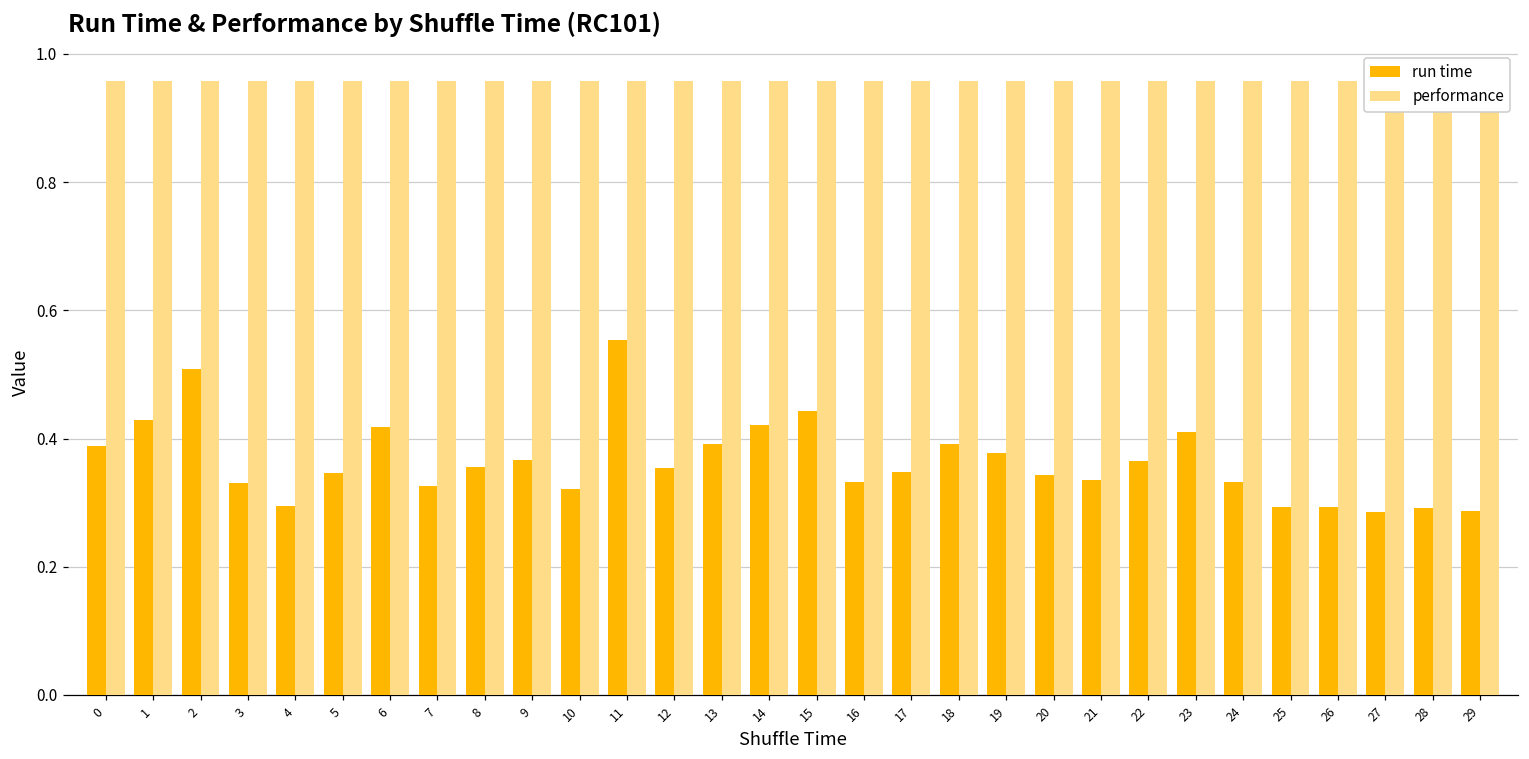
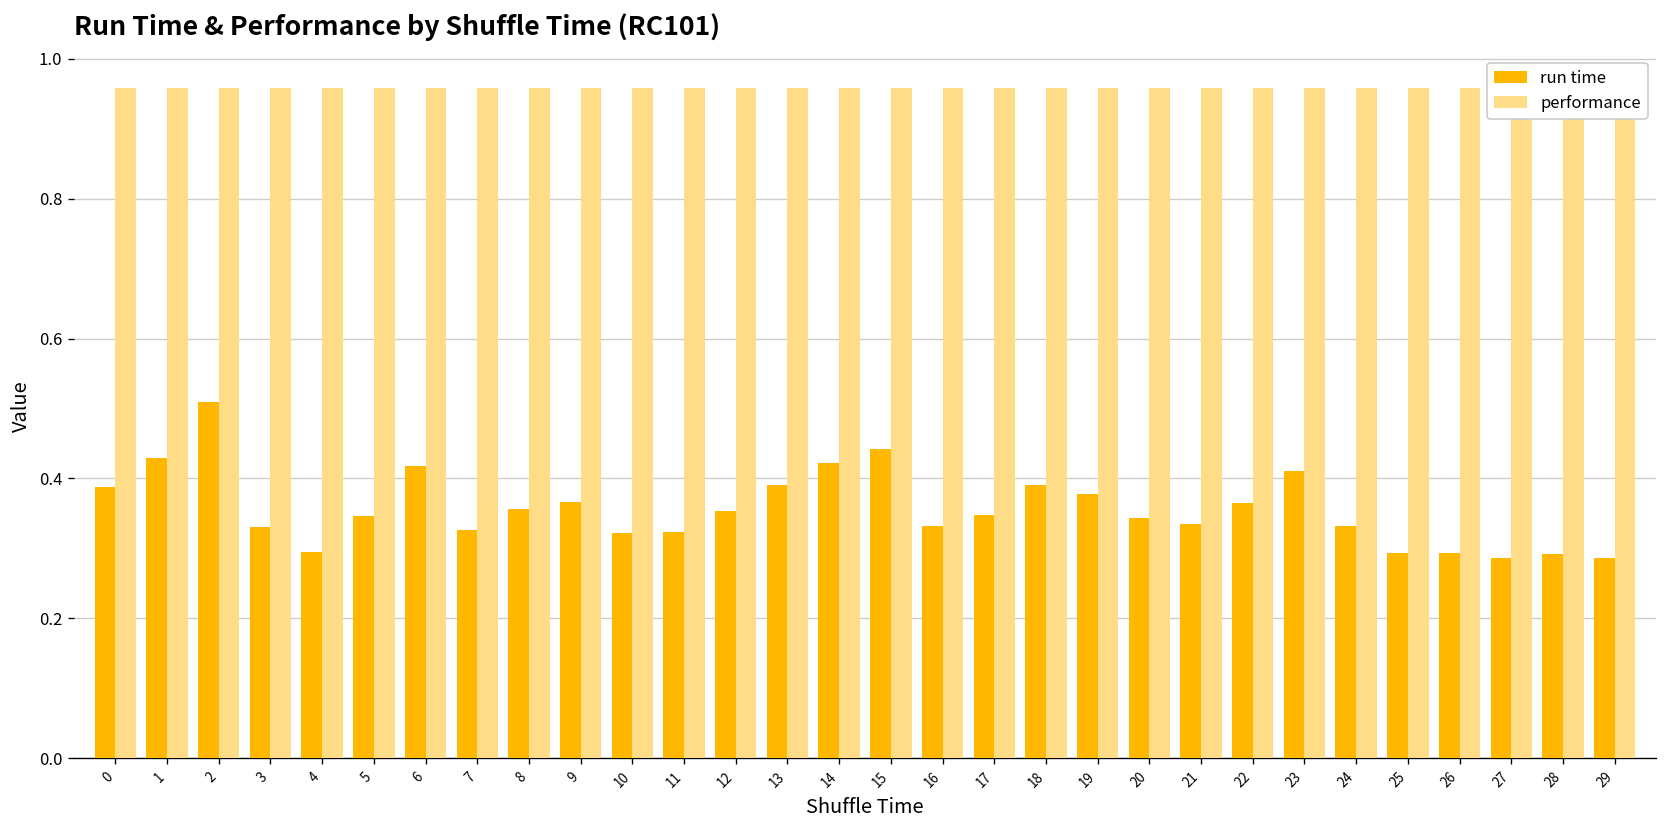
run time, 11: 0.55 -> 0.32
